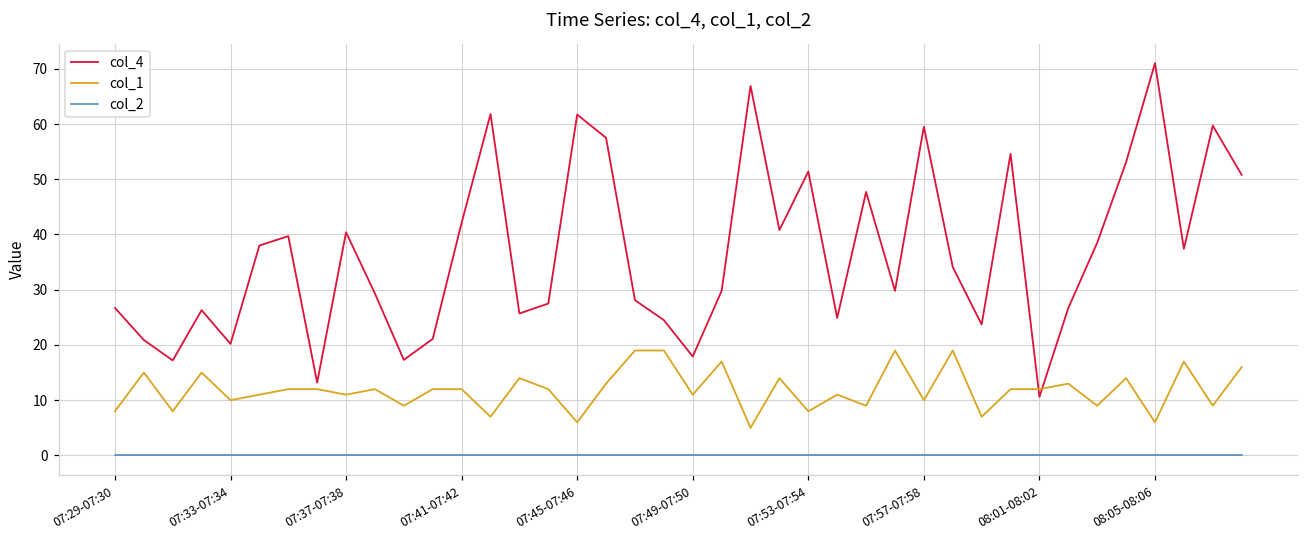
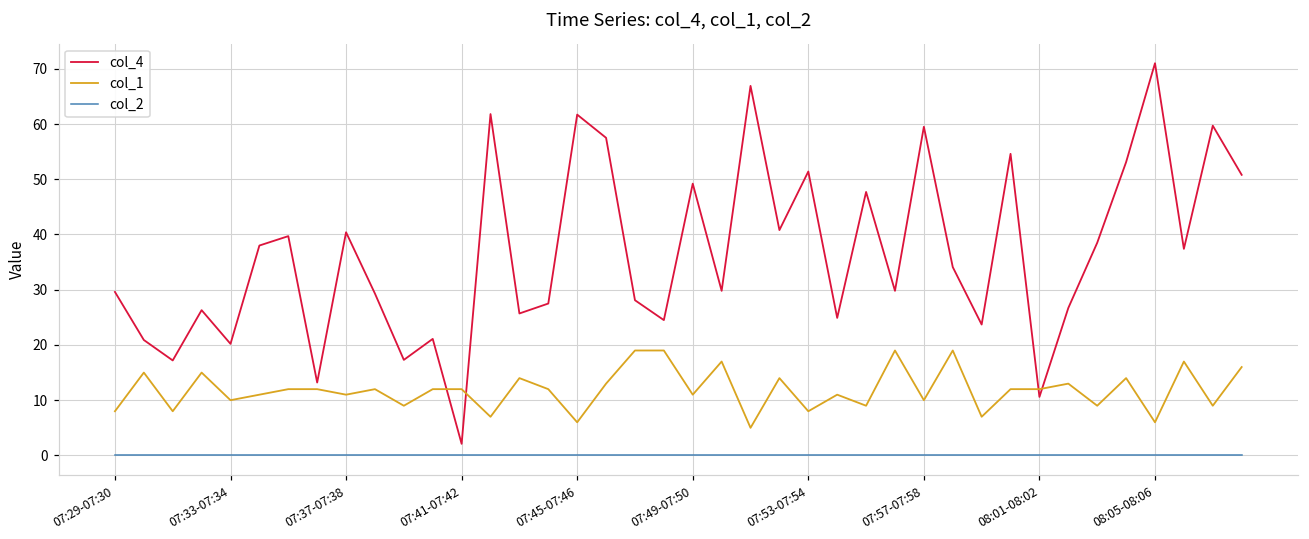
col_4, 07:29-07:30: 27 -> 30
col_4, 07:41-07:42: 42 -> 2
col_4, 07:49-07:50: 18 -> 49
